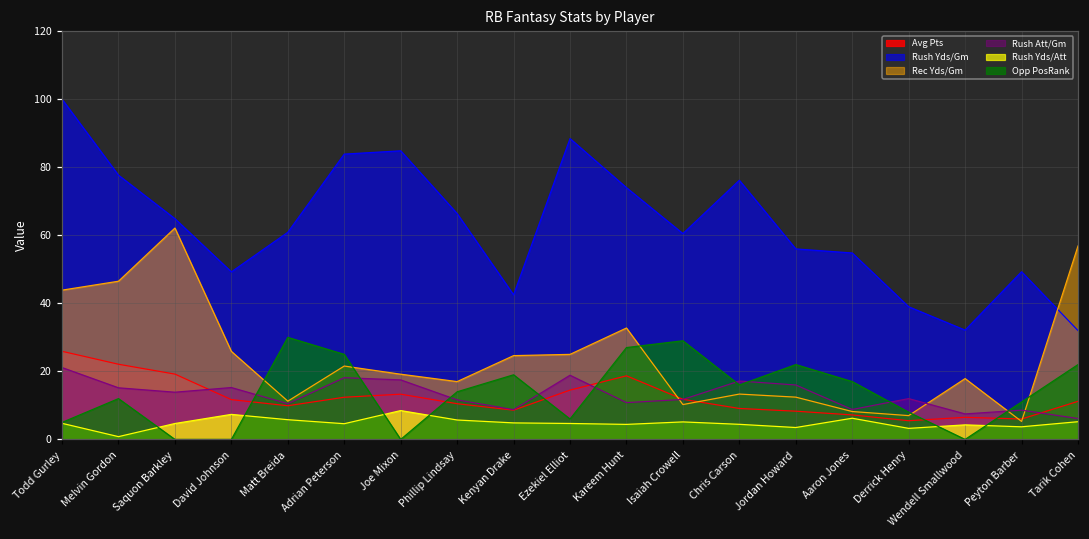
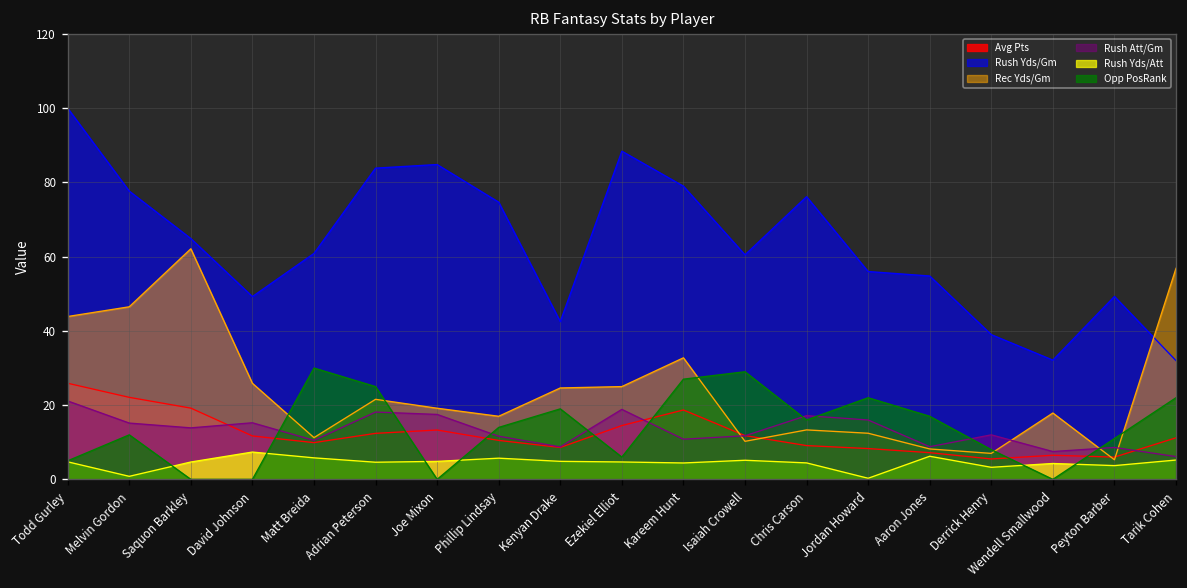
Rush Yds/Att, Joe Mixon: 8 -> 5
Rush Yds/Gm, Phillip Lindsay: 66 -> 75
Rush Yds/Gm, Kareem Hunt: 74 -> 79
Rush Yds/Att, Jordan Howard: 4 -> 0
